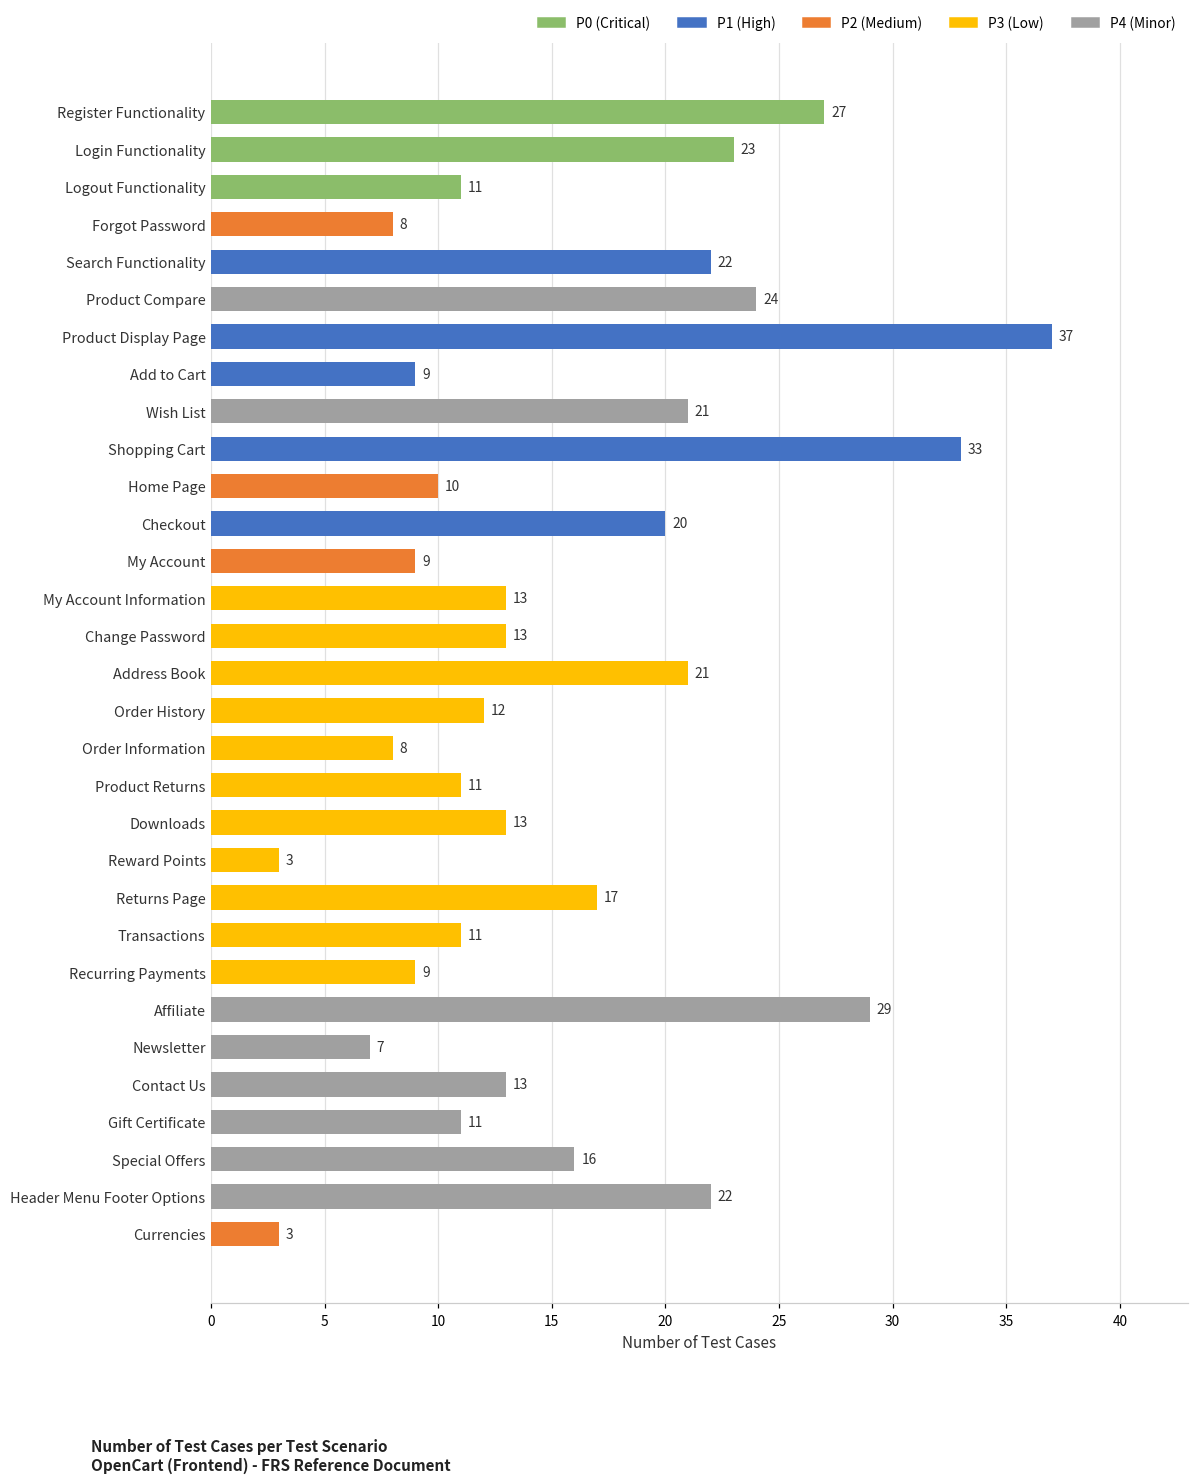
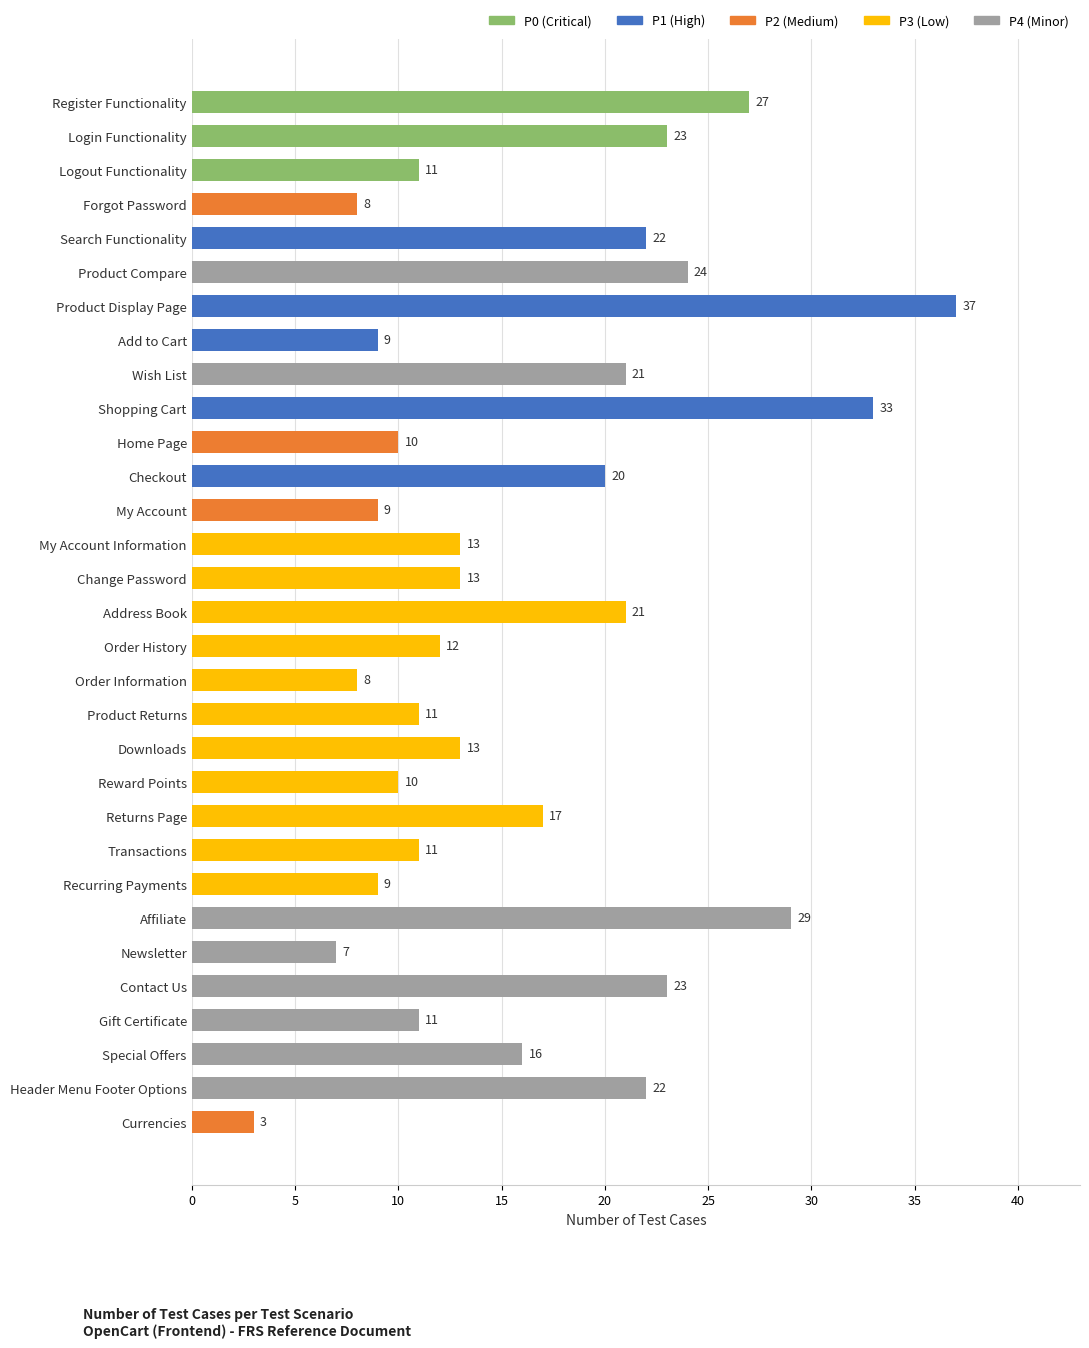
Reward Points: 3 -> 10
Contact Us: 13 -> 23
